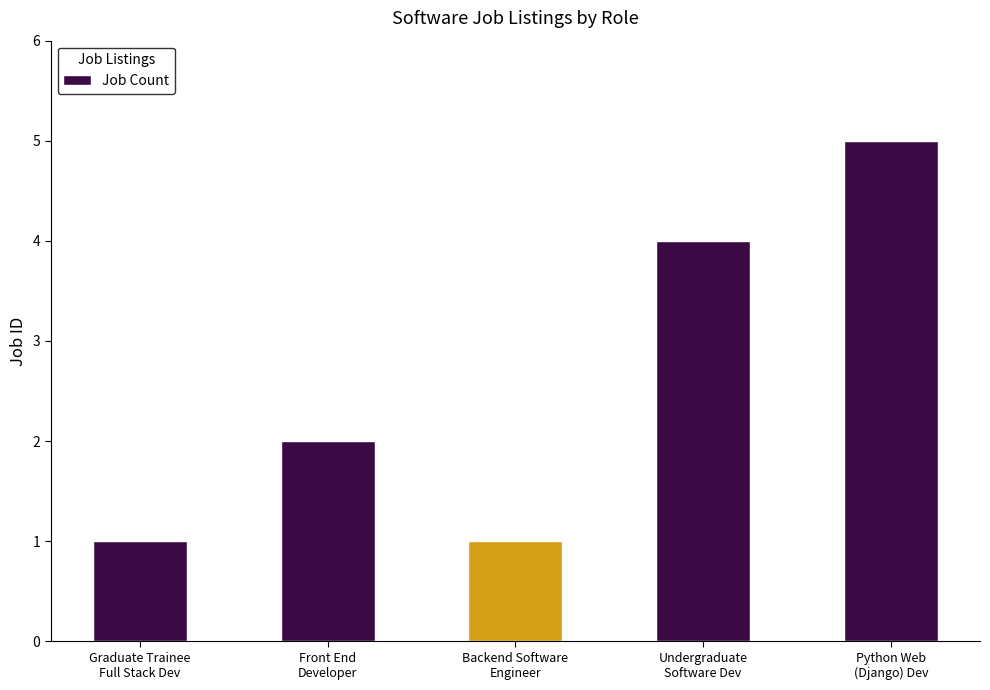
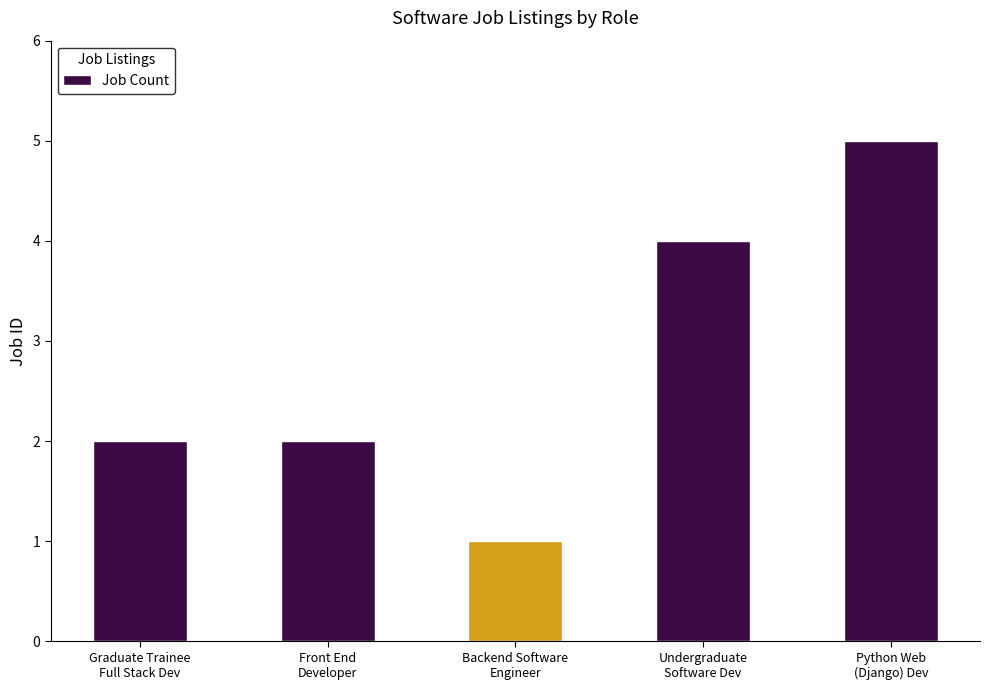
Graduate Trainee Full Stack Dev: 1 -> 2
